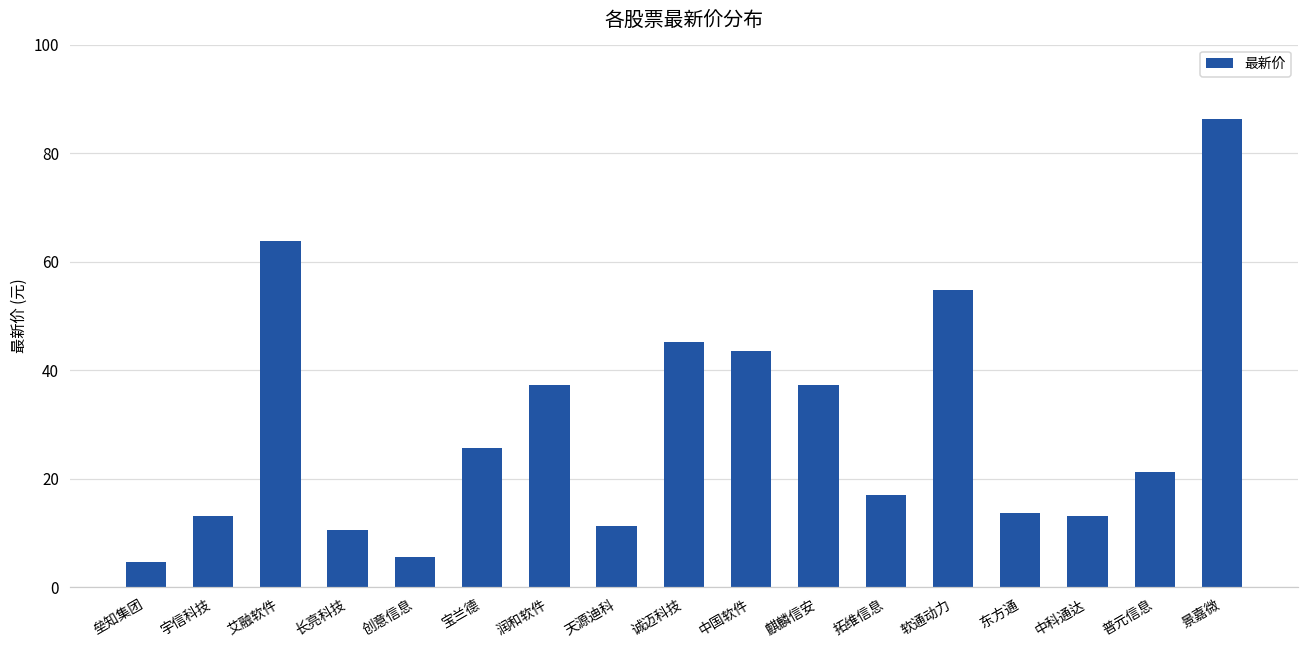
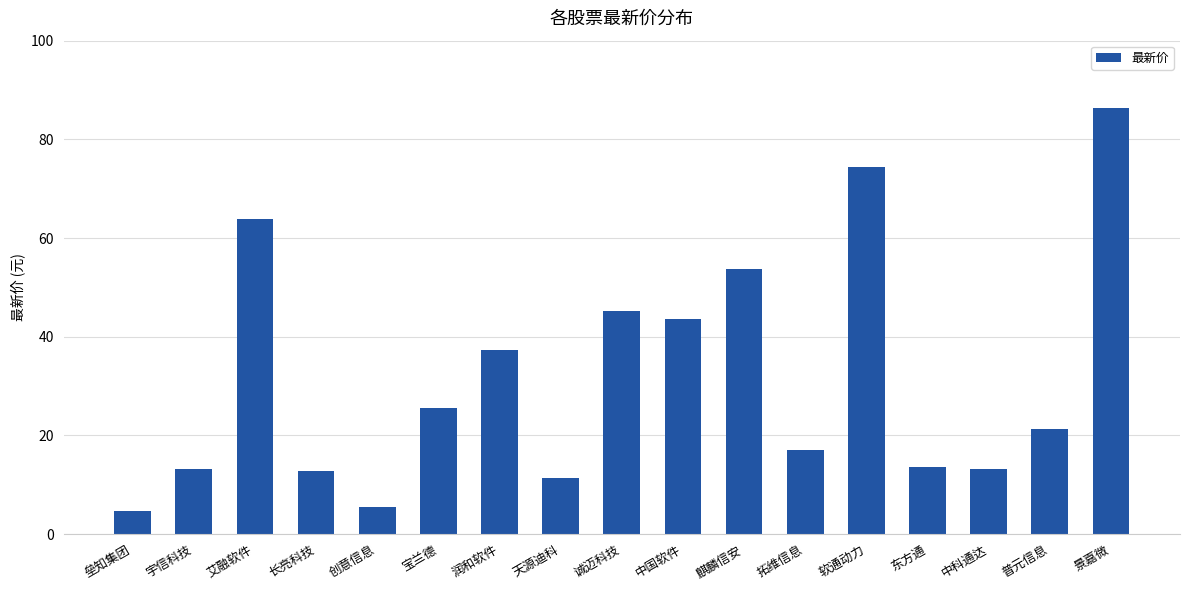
长亮科技: 11 -> 13
麒麟信安: 37 -> 54
软通动力: 55 -> 74
